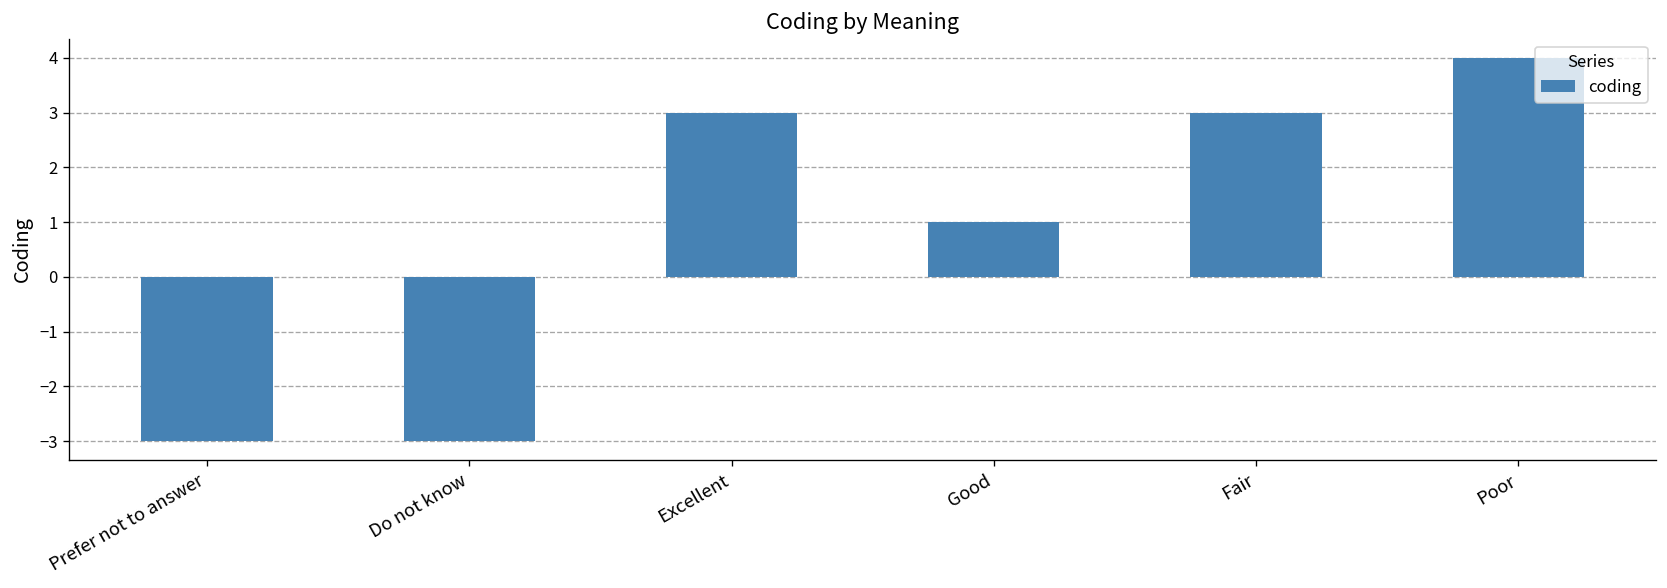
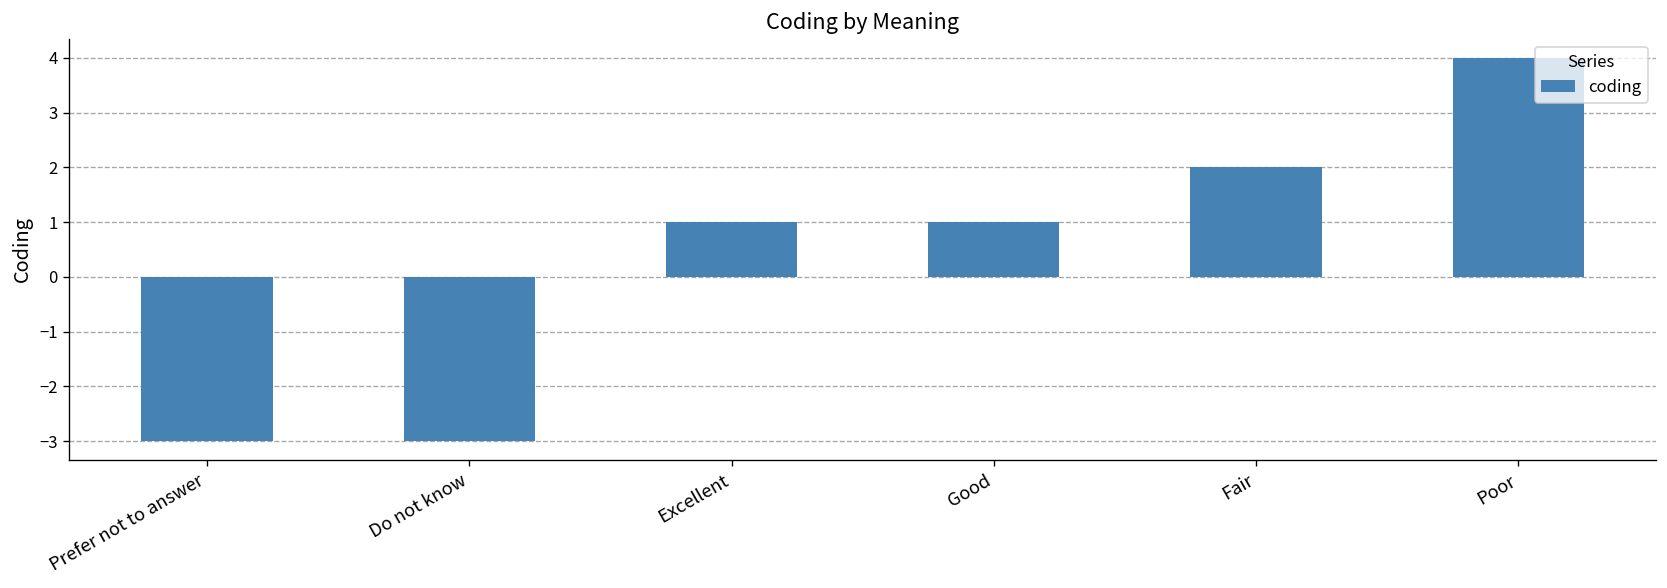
Excellent: 3 -> 1
Fair: 3 -> 2
